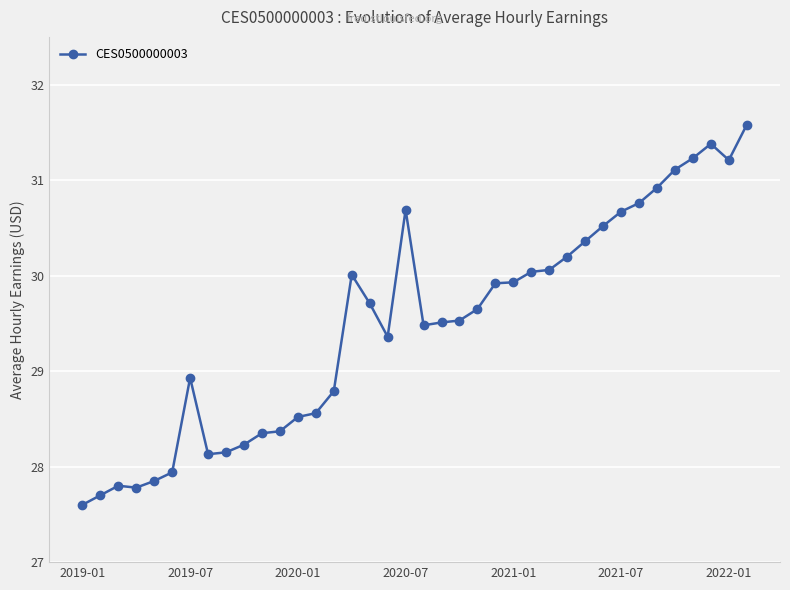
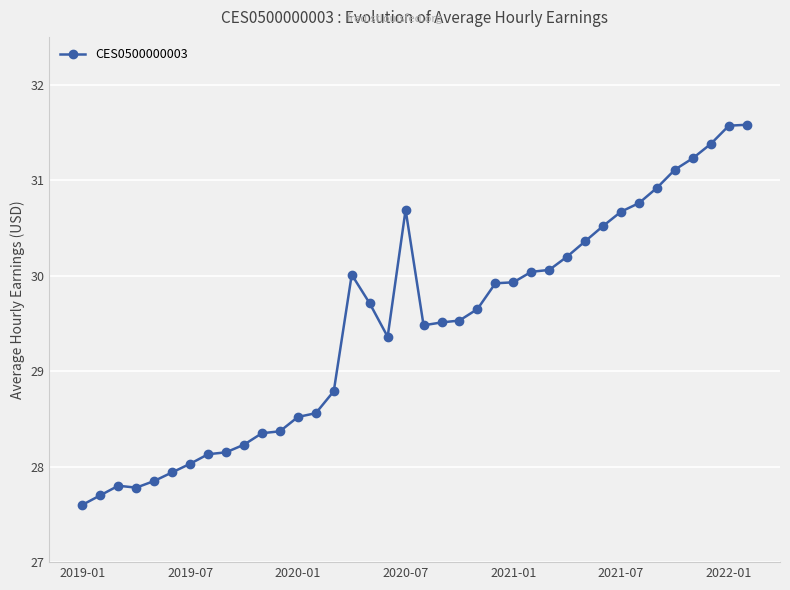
2019-07: 28.9 -> 28.0
2022-01: 31.2 -> 31.6
